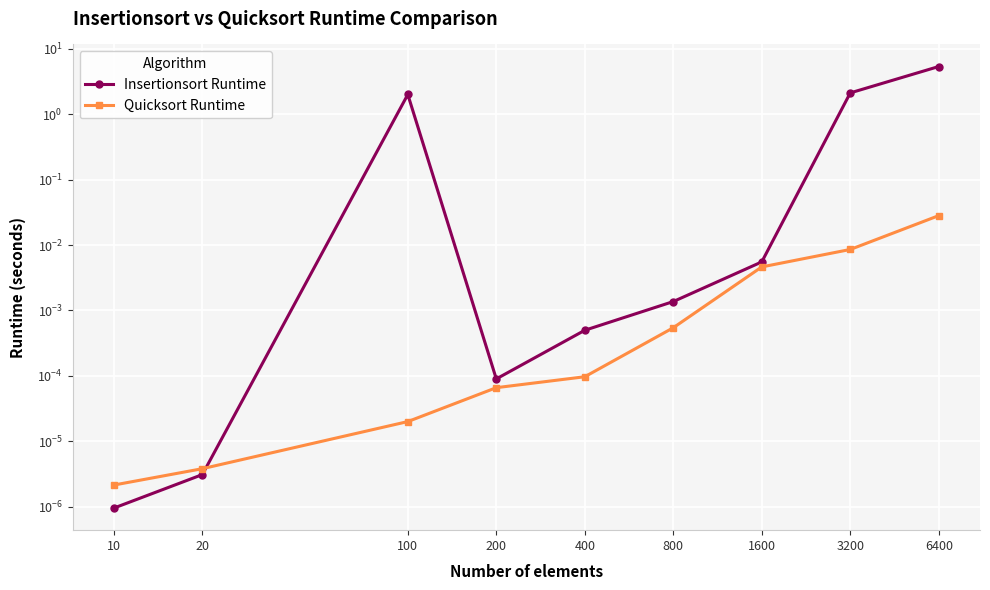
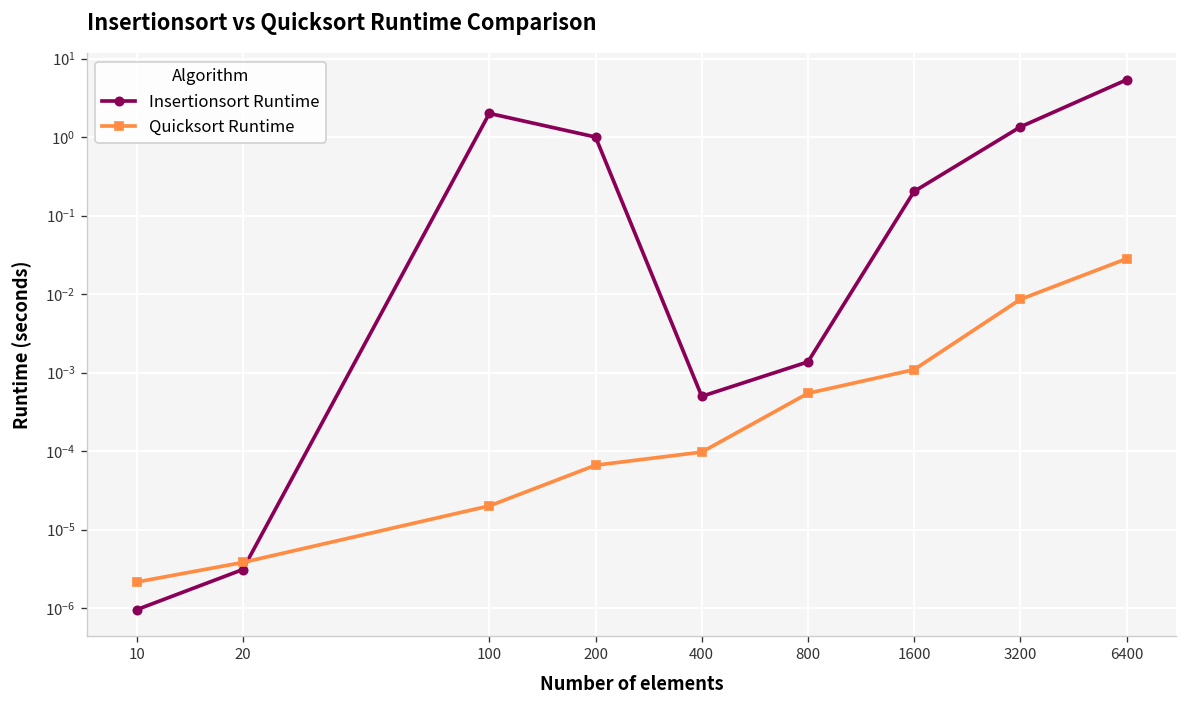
Insertionsort Runtime, 200: 0 -> 1
Insertionsort Runtime, 1600: 0.006 -> 0.20
Quicksort Runtime, 1600: 0.005 -> 0.0011
Insertionsort Runtime, 3200: 2.1 -> 1.3
